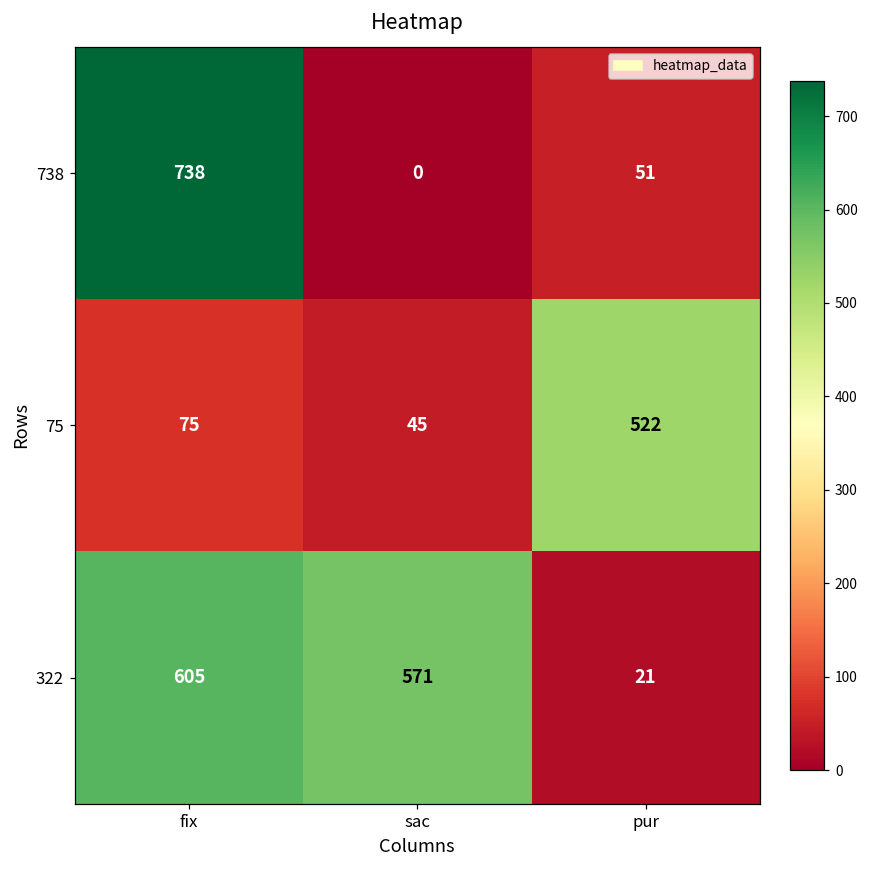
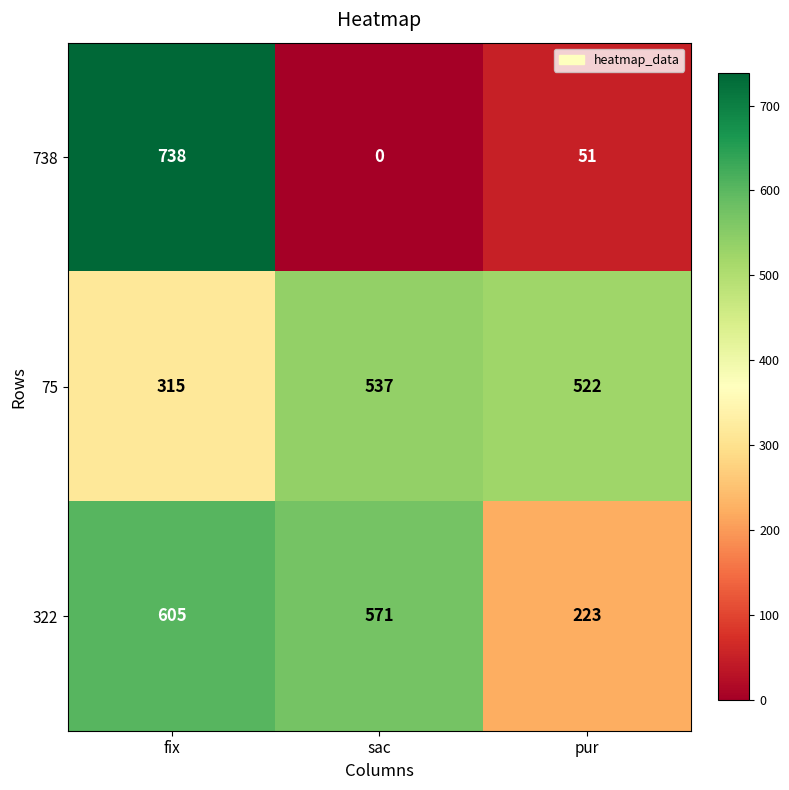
75, fix: 75 -> 315
75, sac: 45 -> 537
322, pur: 21 -> 223
